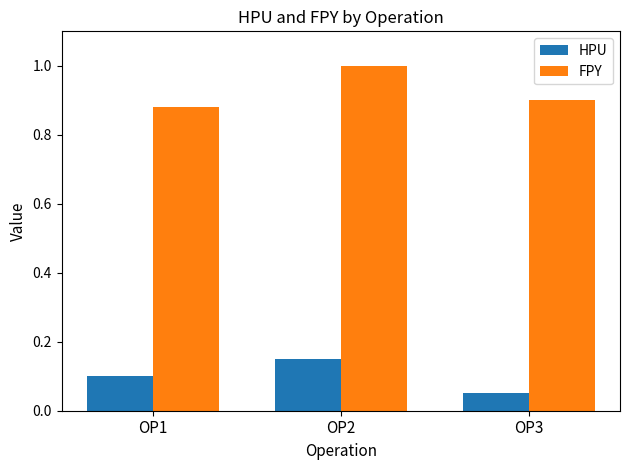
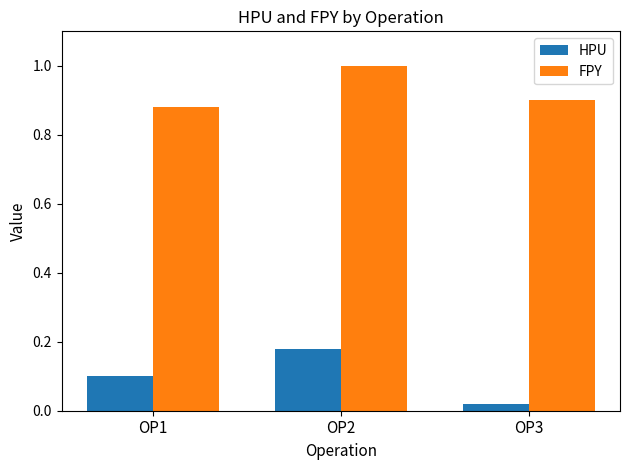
HPU, OP2: 0.15 -> 0.18
HPU, OP3: 0.05 -> 0.02
